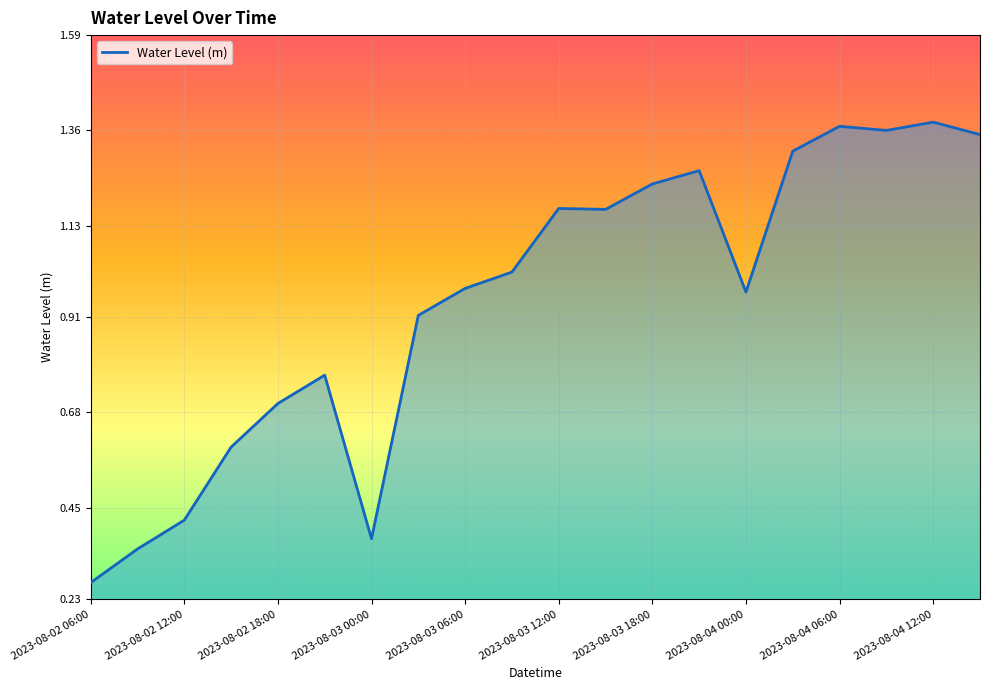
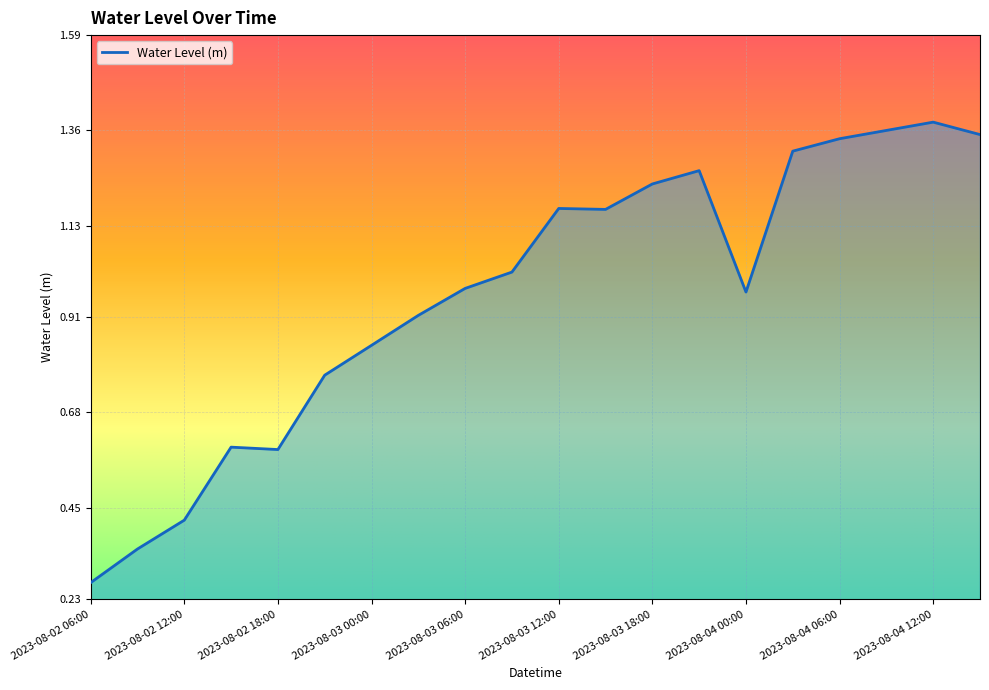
2023-08-02 18:00: 0.70 -> 0.59
2023-08-03 00:00: 0.37 -> 0.84
2023-08-04 06:00: 1.37 -> 1.34
